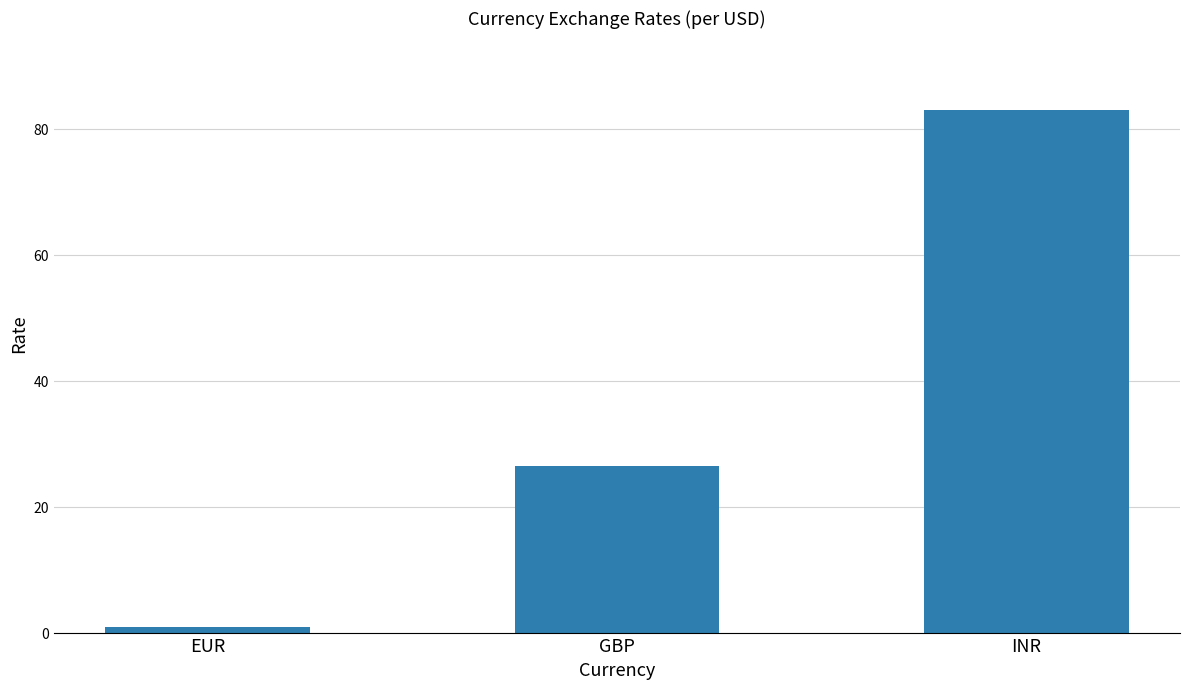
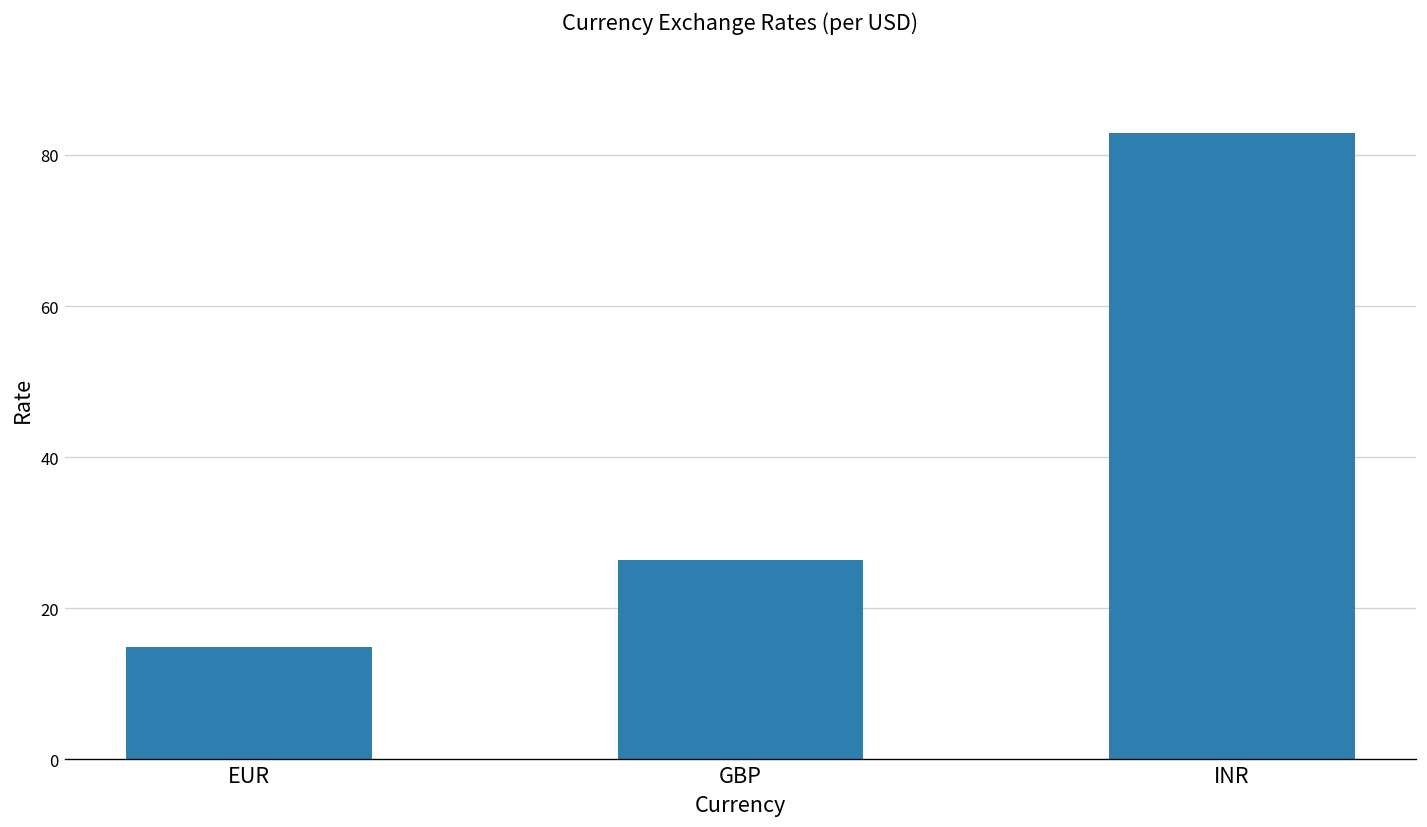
EUR: 1 -> 15
